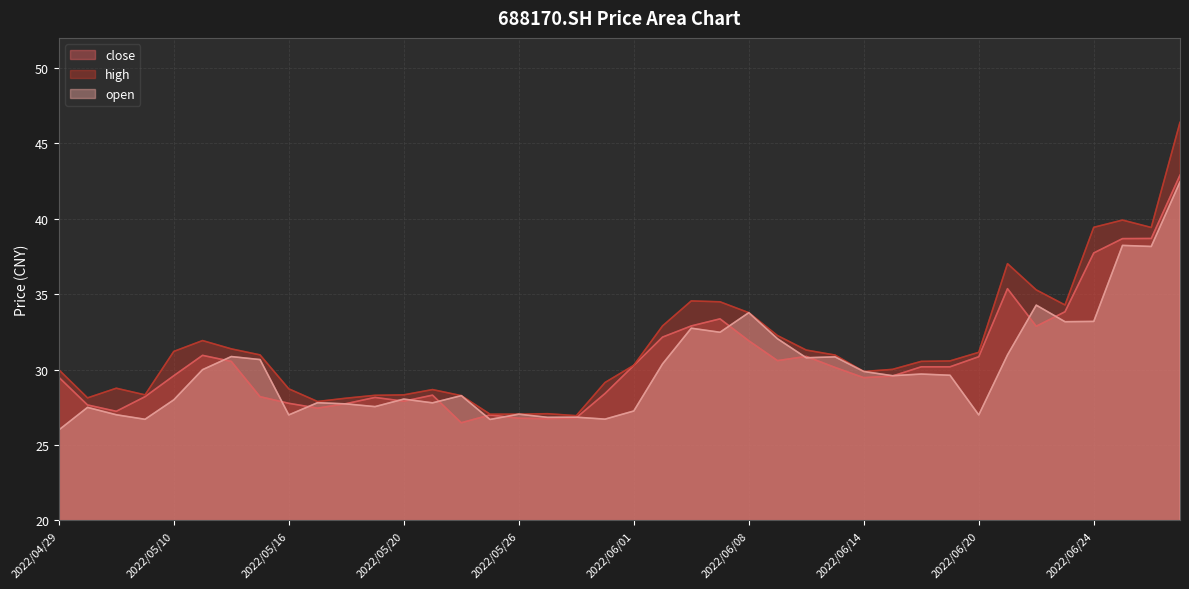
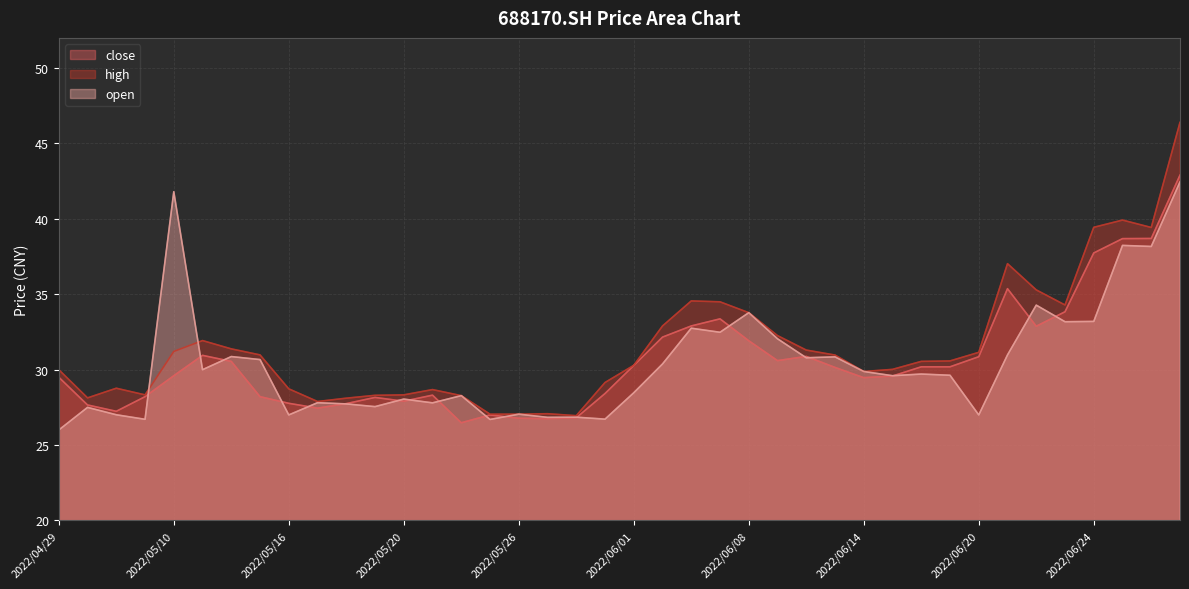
open, 2022/05/10: 28.0 -> 41.8
open, 2022/06/01: 27.3 -> 28.5
